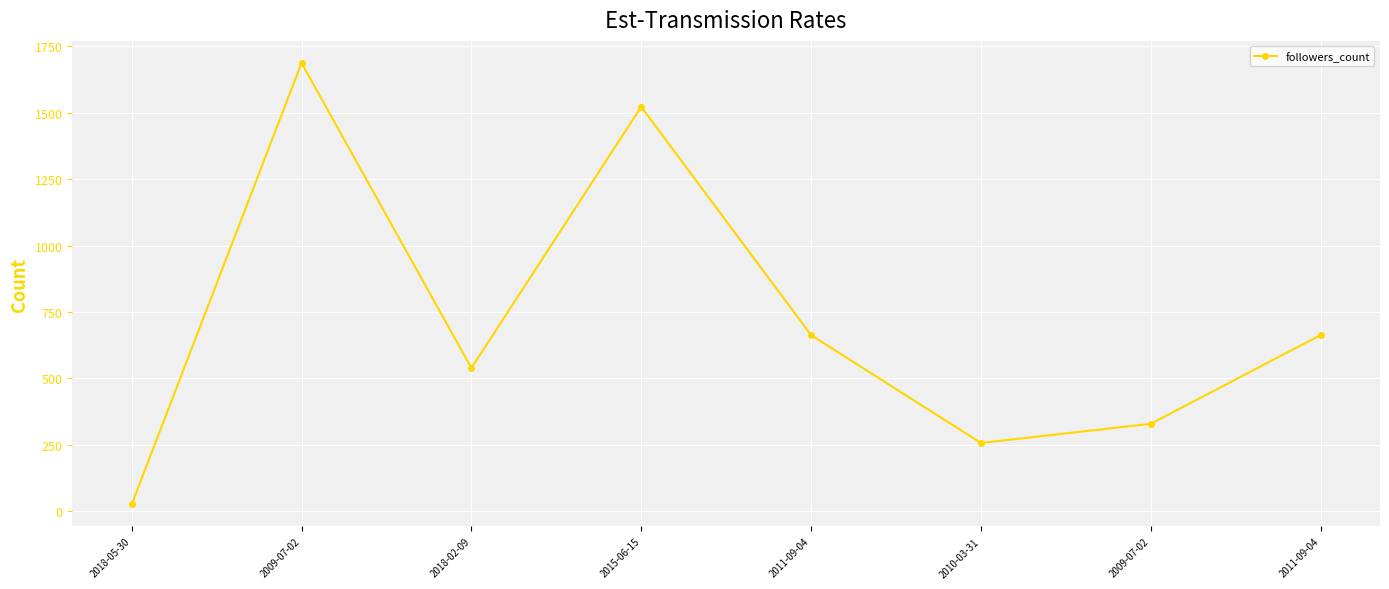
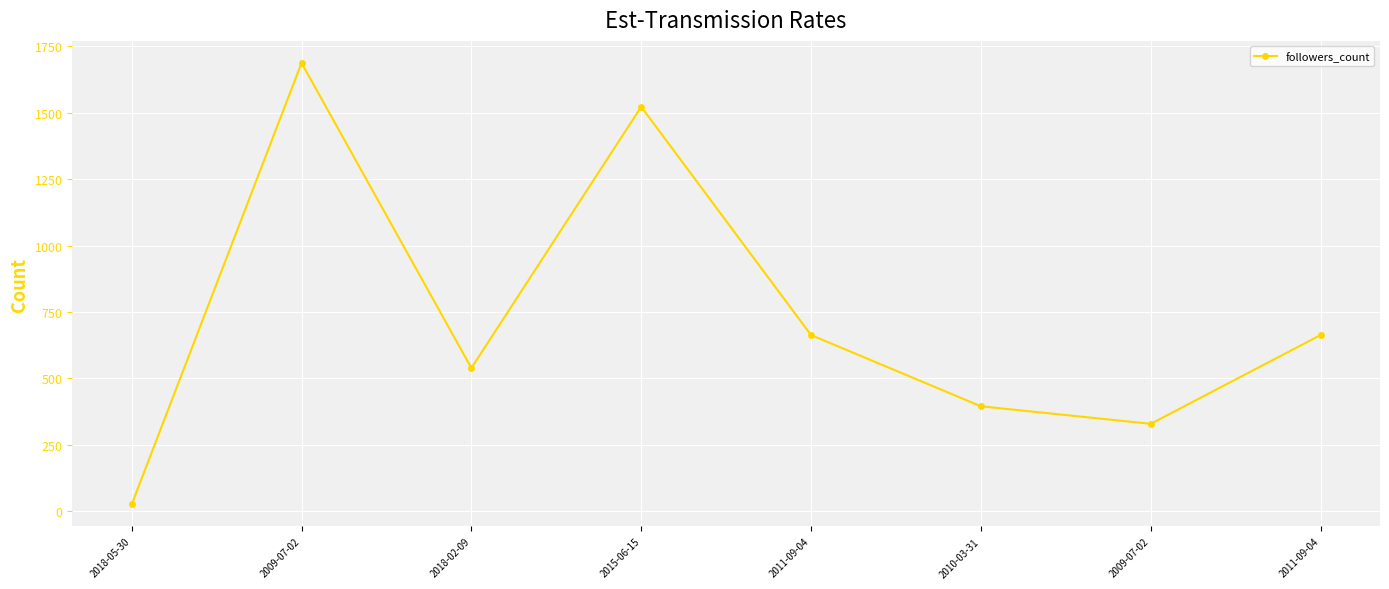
2010-03-31: 260 -> 400
